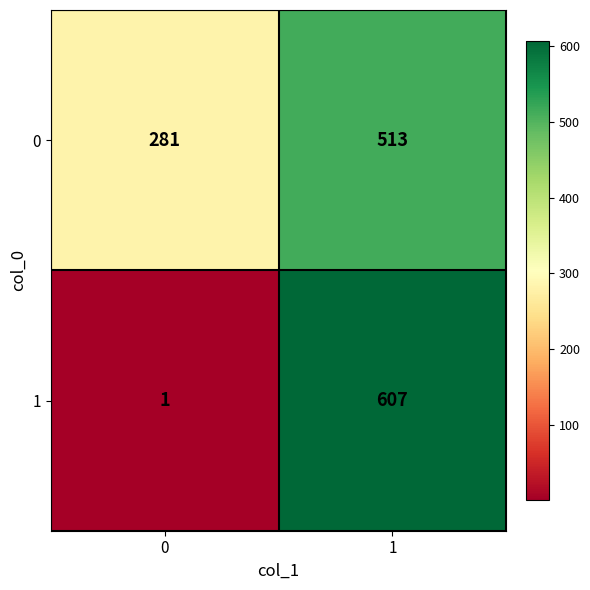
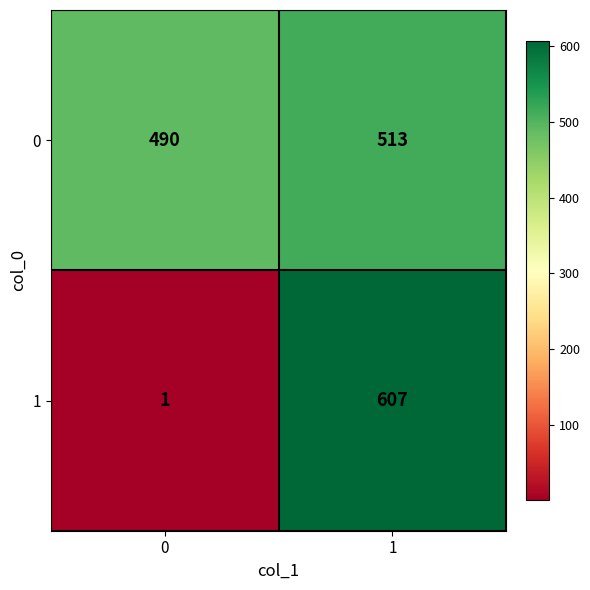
0, 0: 281 -> 490
